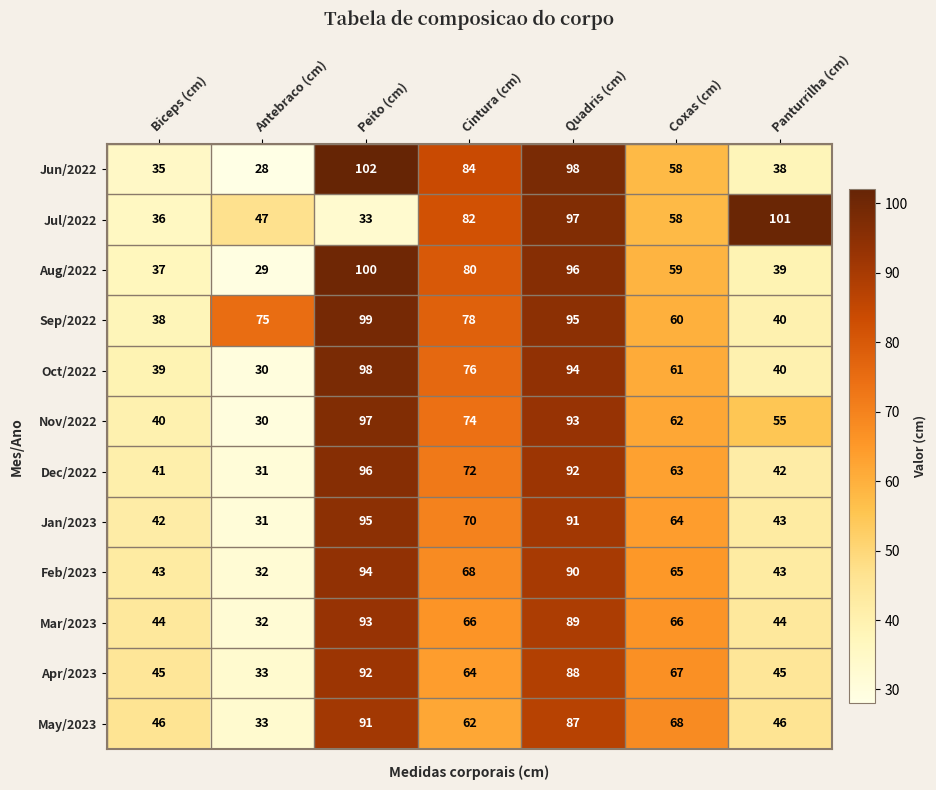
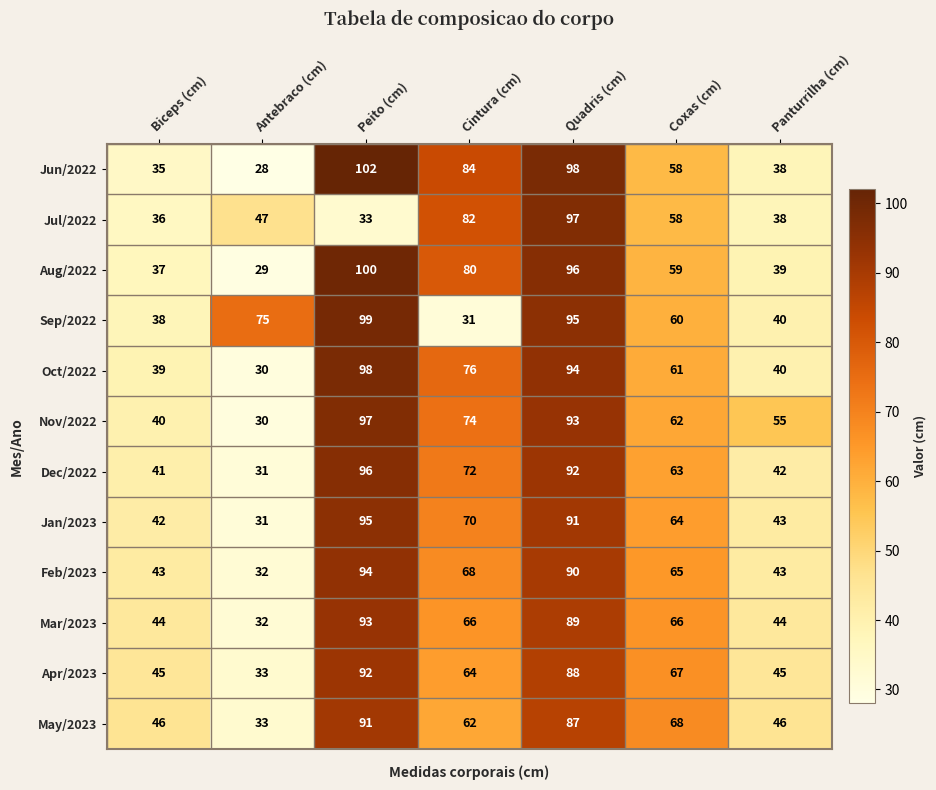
Jul/2022, Panturrilha (cm): 101 -> 38
Sep/2022, Cintura (cm): 78 -> 31
